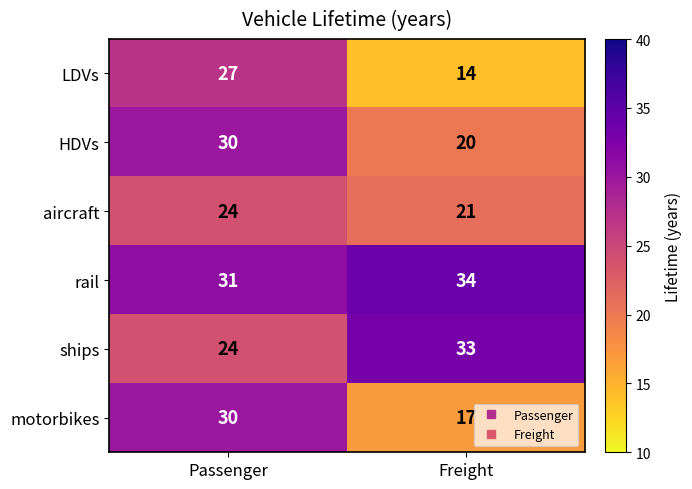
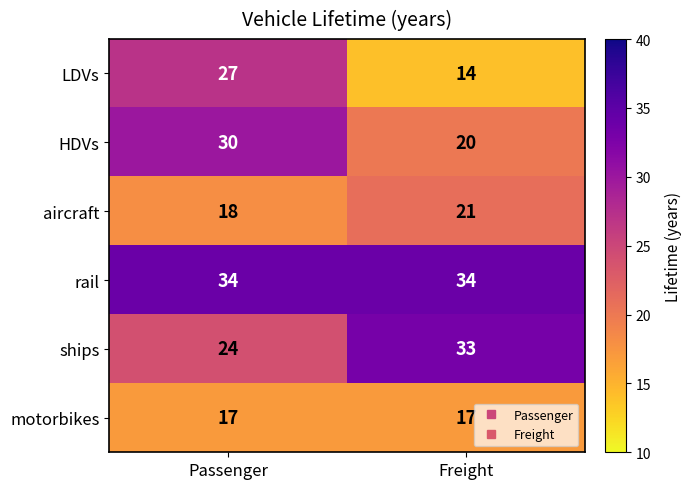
aircraft, Passenger: 24 -> 18
rail, Passenger: 31 -> 34
motorbikes, Passenger: 30 -> 17
